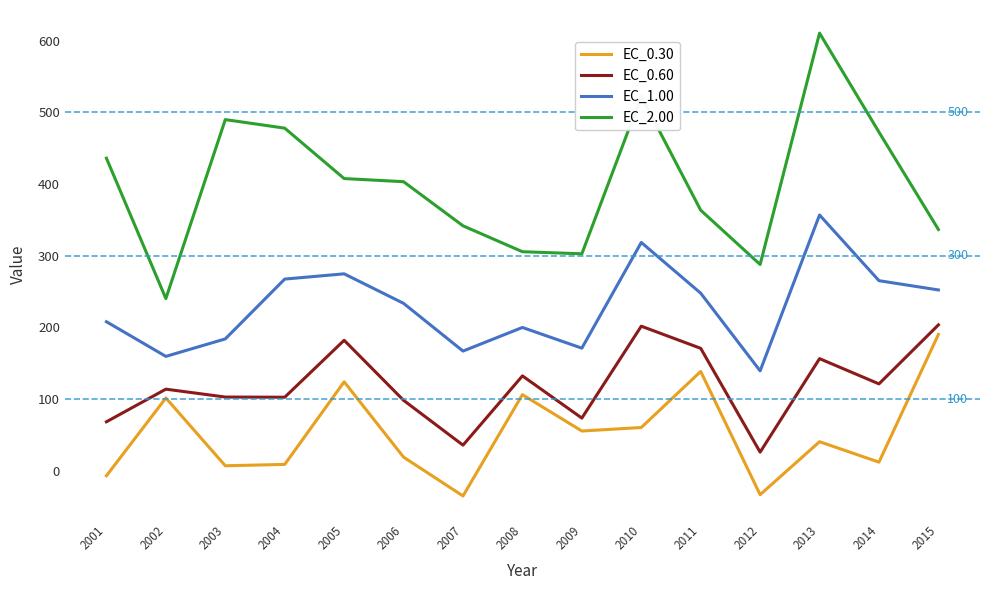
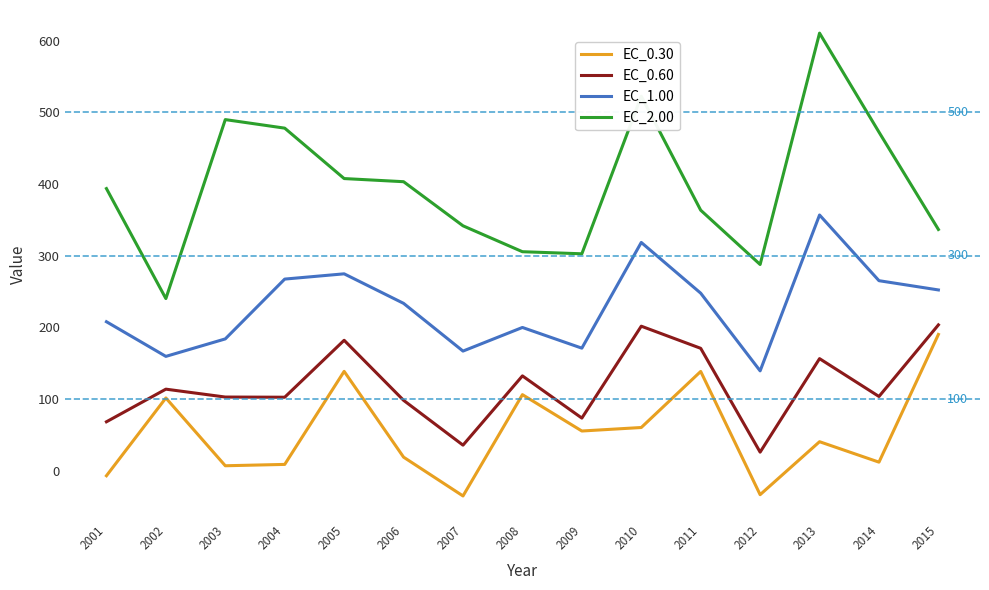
EC_2.00, 2001: 440 -> 390
EC_0.30, 2005: 120 -> 140
EC_0.60, 2014: 120 -> 100
